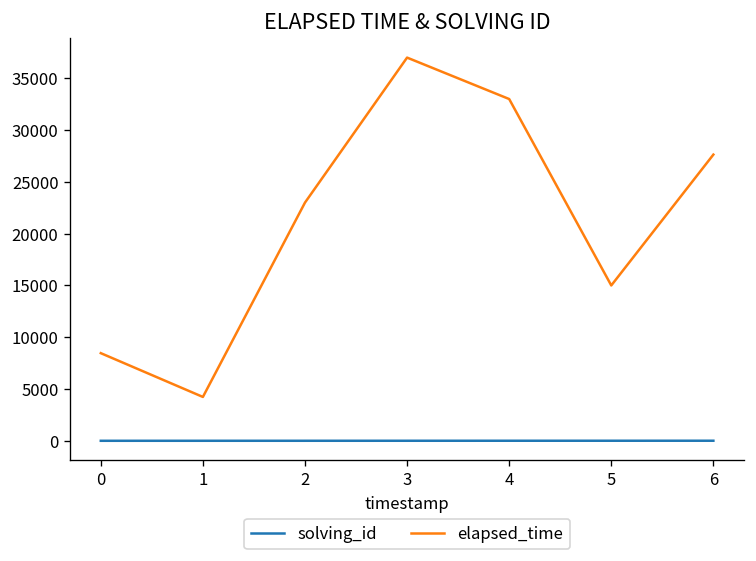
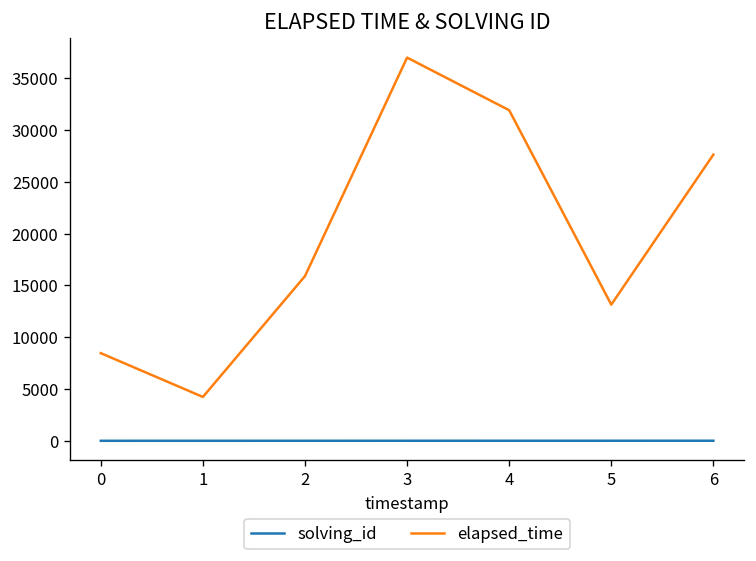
elapsed_time, 2: 23000 -> 16000
elapsed_time, 4: 33000 -> 32000
elapsed_time, 5: 15000 -> 13000
